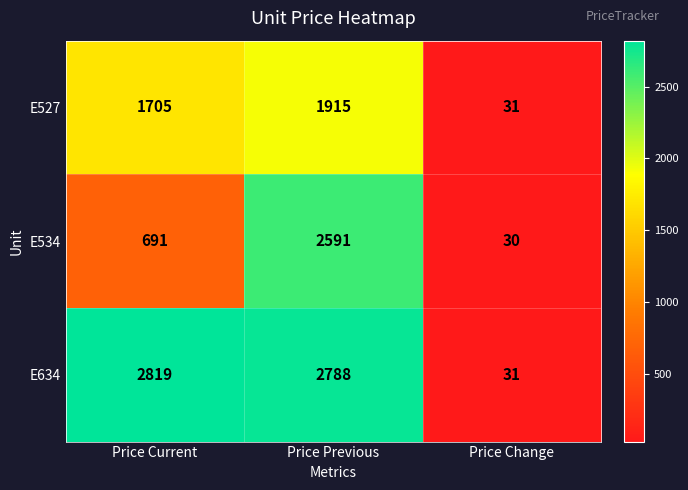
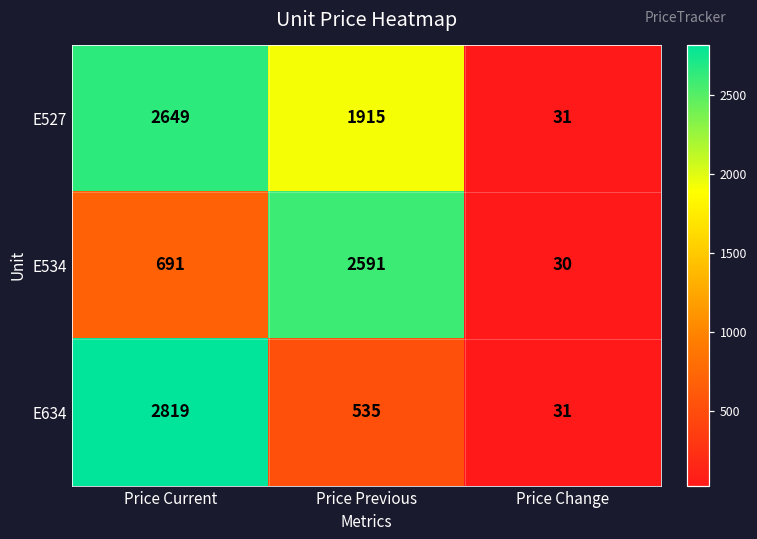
E527, Price Current: 1705 -> 2649
E634, Price Previous: 2788 -> 535
